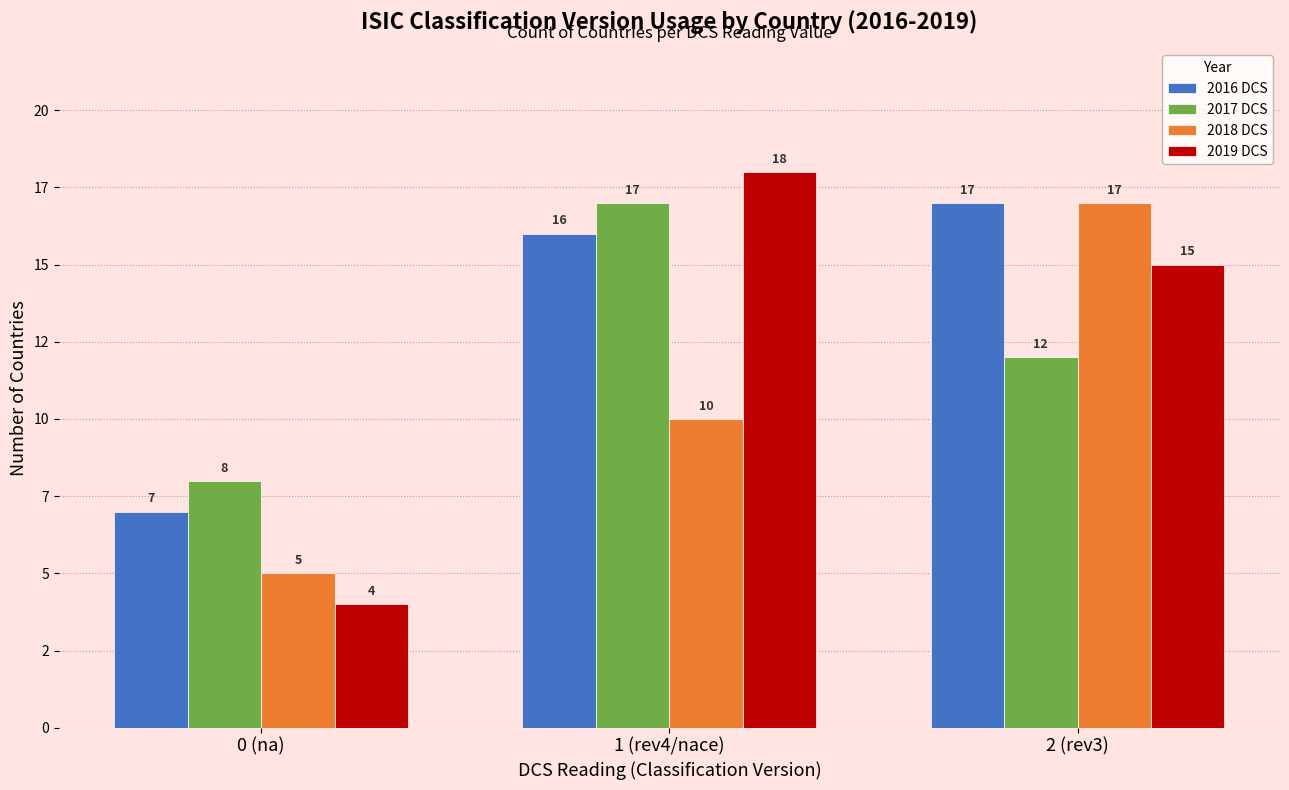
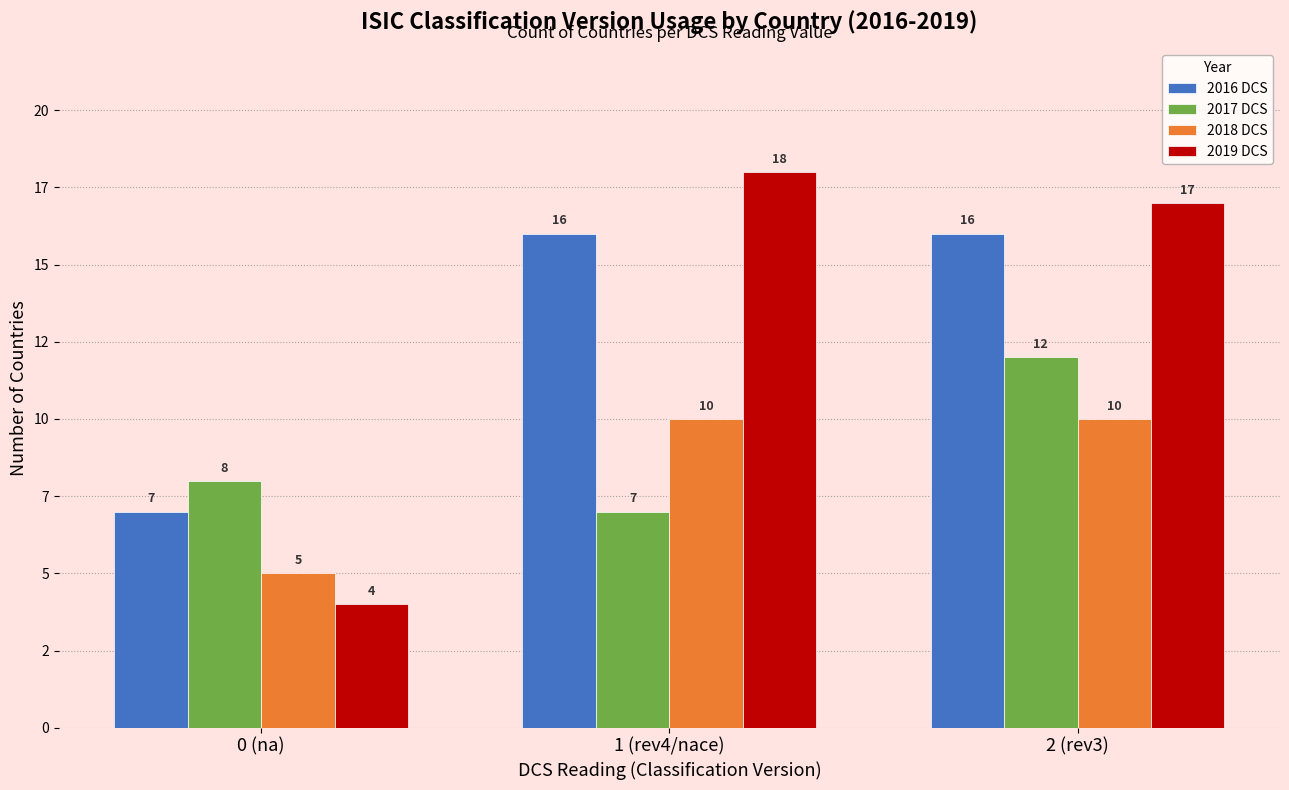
2017 DCS, 1 (rev4/nace): 17 -> 7
2016 DCS, 2 (rev3): 17 -> 16
2018 DCS, 2 (rev3): 17 -> 10
2019 DCS, 2 (rev3): 15 -> 17
